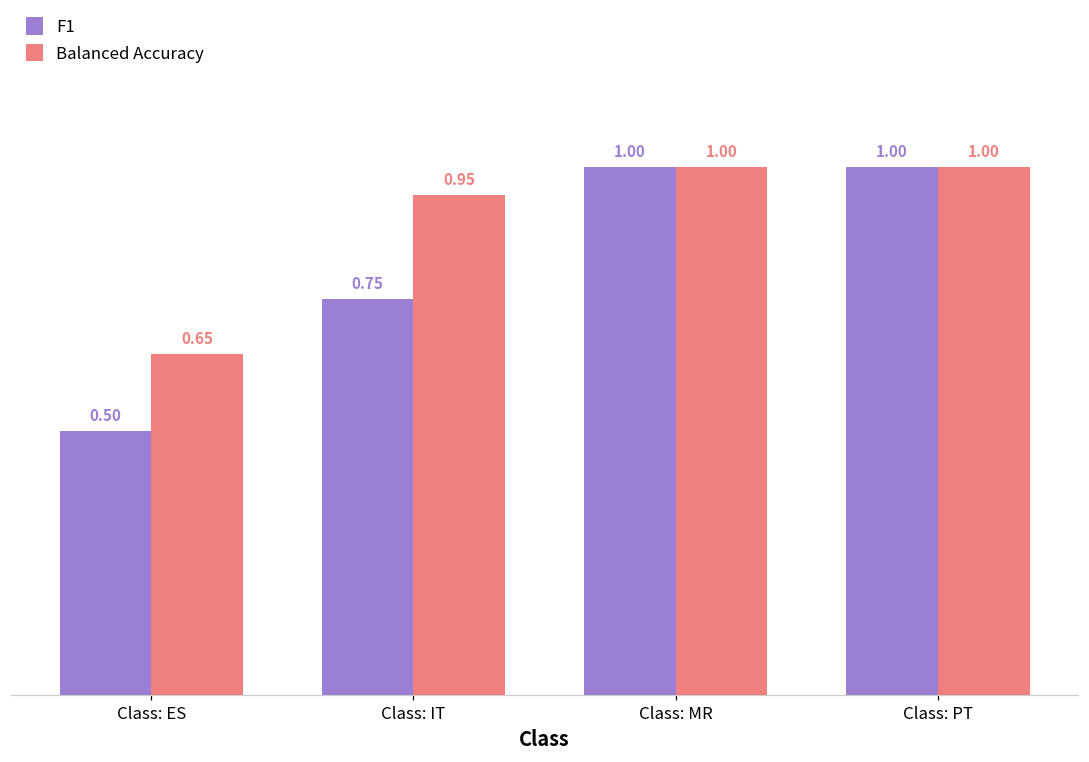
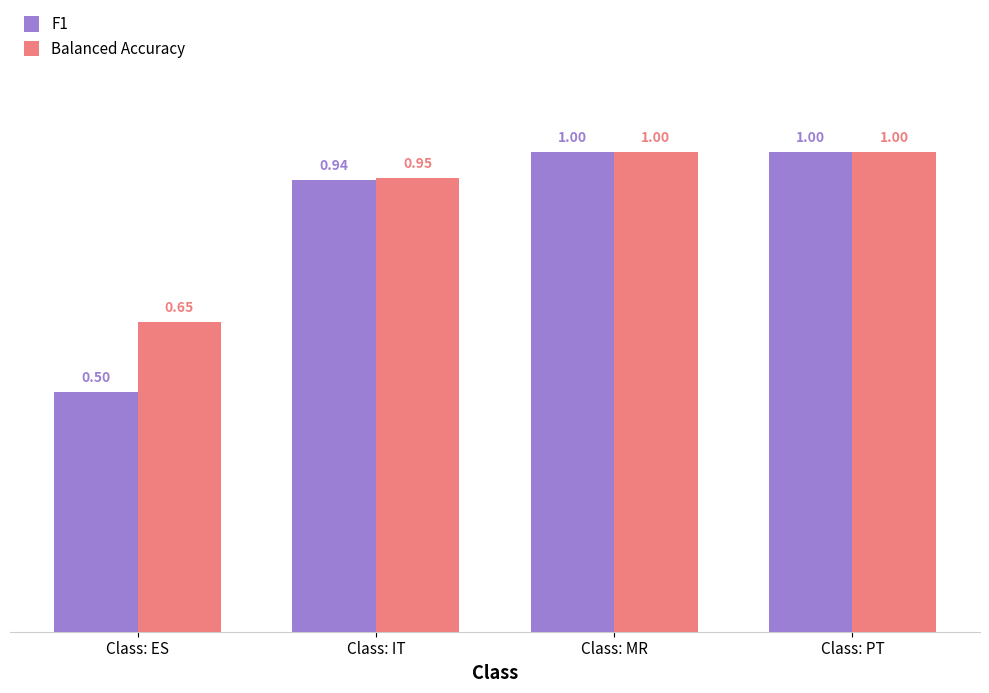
F1, Class: IT: 0.75 -> 0.94
